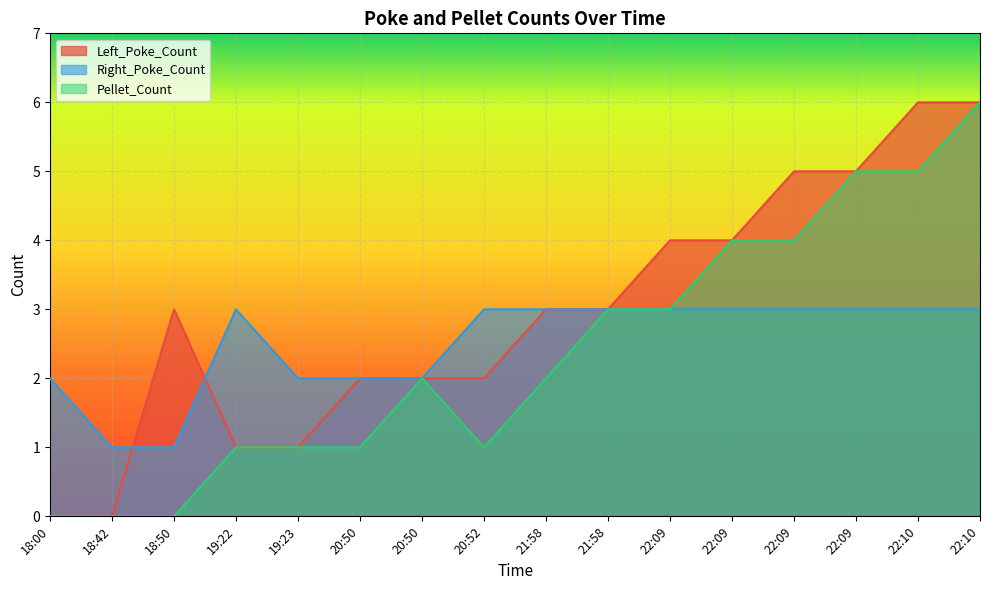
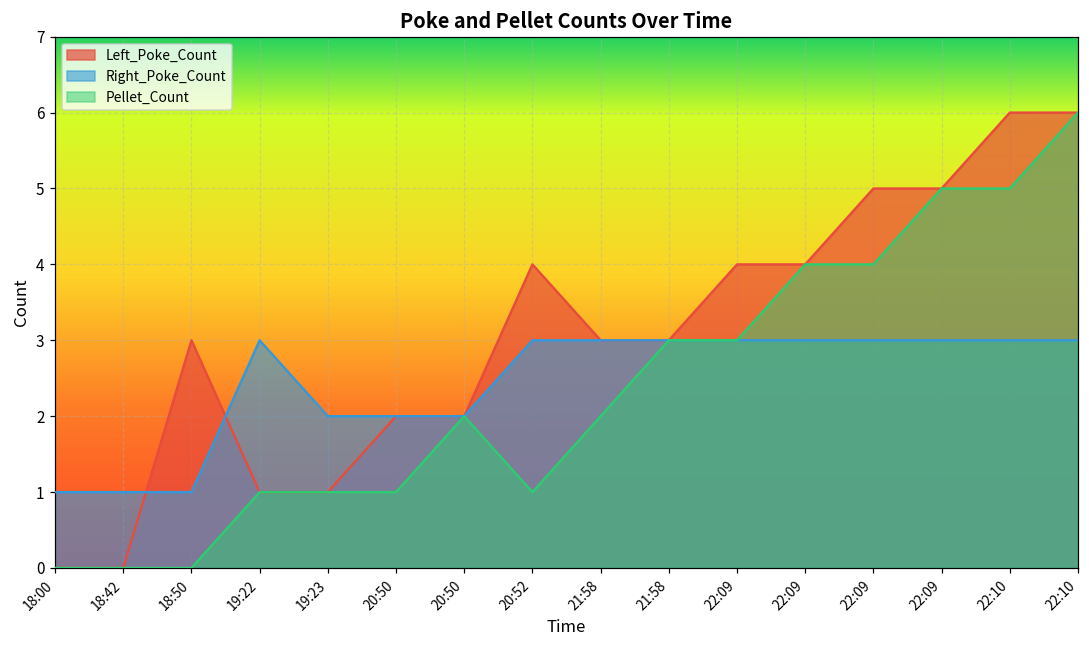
Right_Poke_Count, 18:00: 2 -> 1
Left_Poke_Count, 20:52: 2 -> 4
